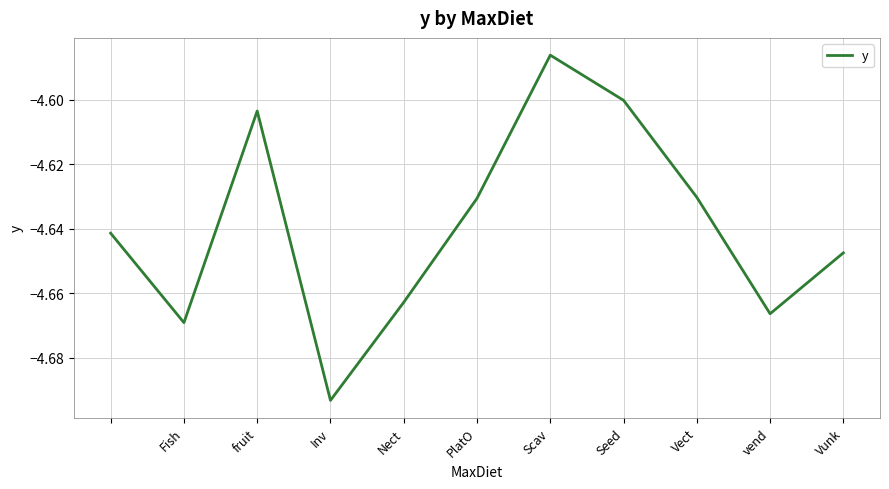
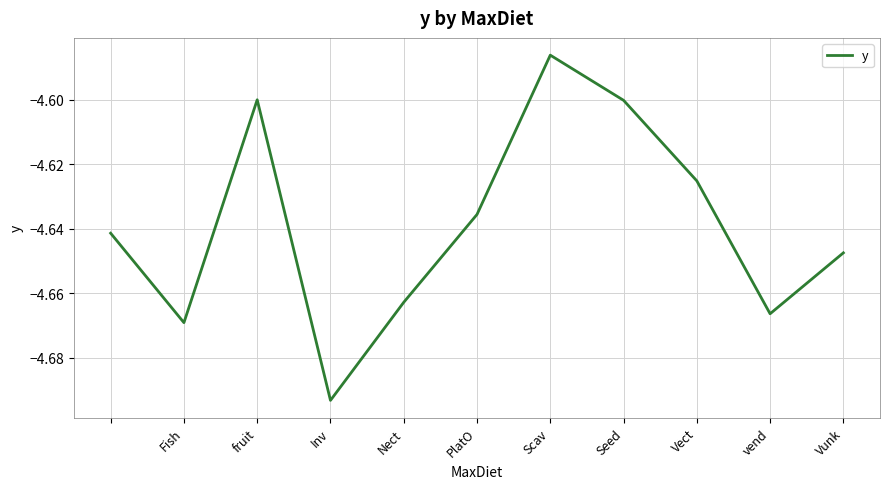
fruit: -4.604 -> -4.600
PlatO: -4.631 -> -4.636
Vect: -4.630 -> -4.625
